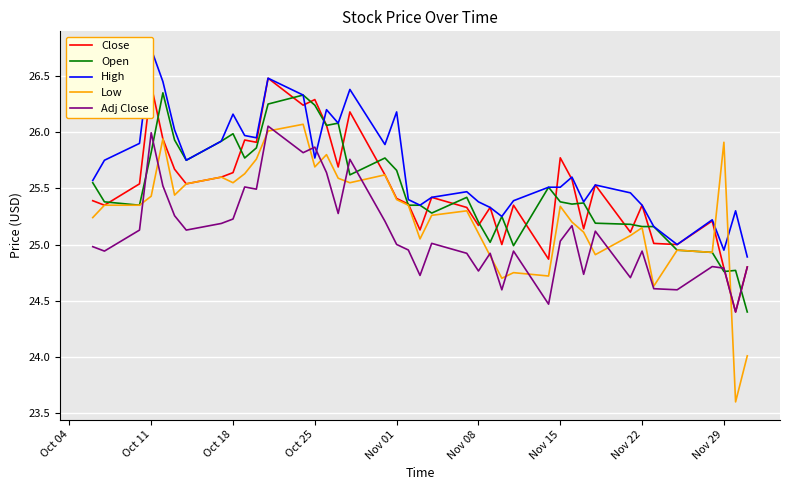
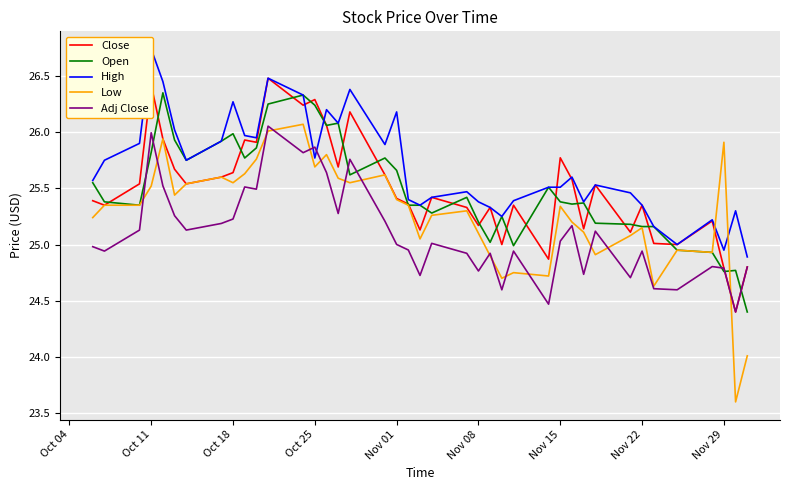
Low, Oct 11: 25.43 -> 25.52
High, Oct 18: 26.16 -> 26.27
